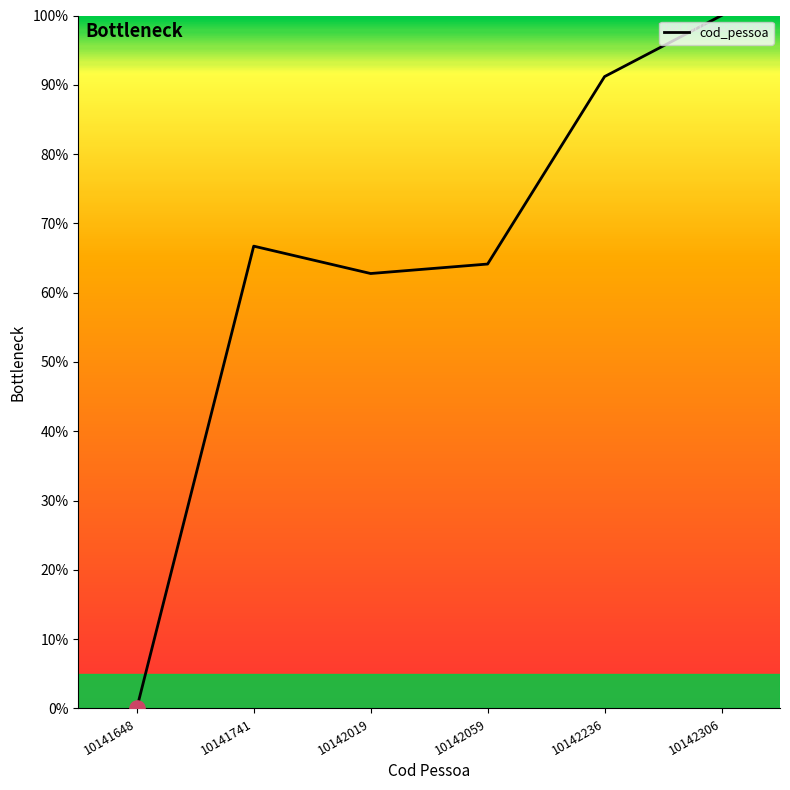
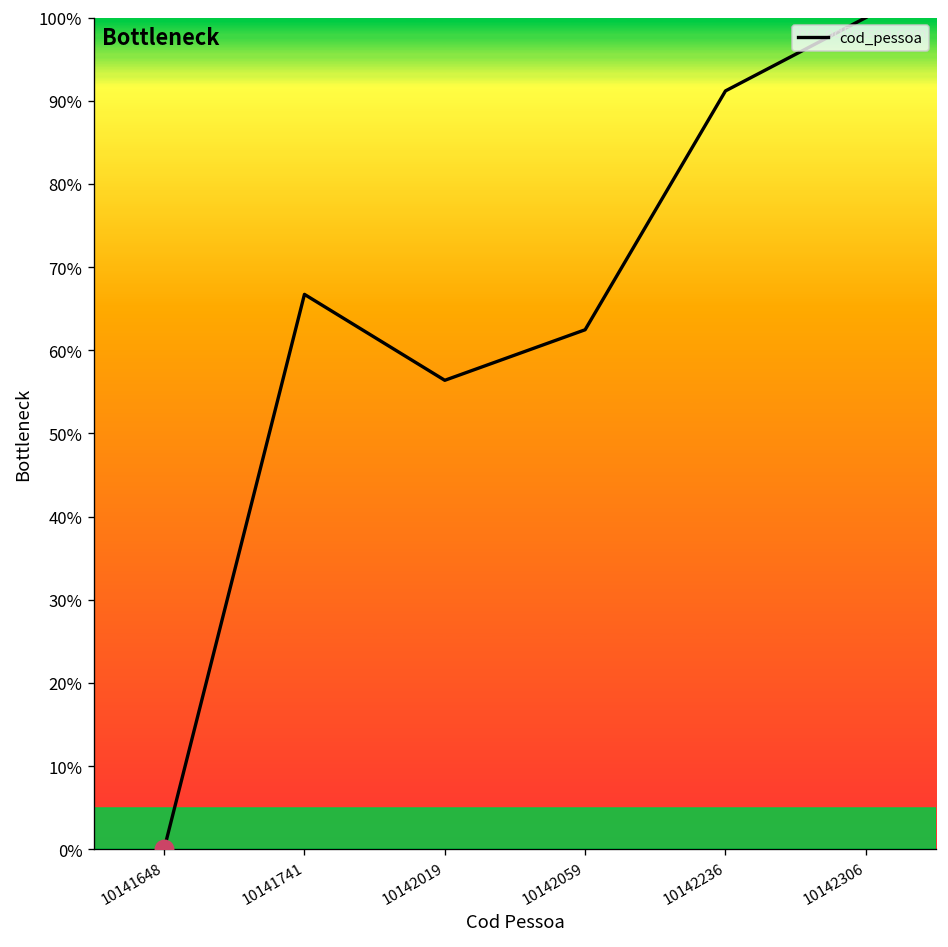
cod_pessoa, 10142019: 63% -> 56%
cod_pessoa, 10142059: 64% -> 62%
